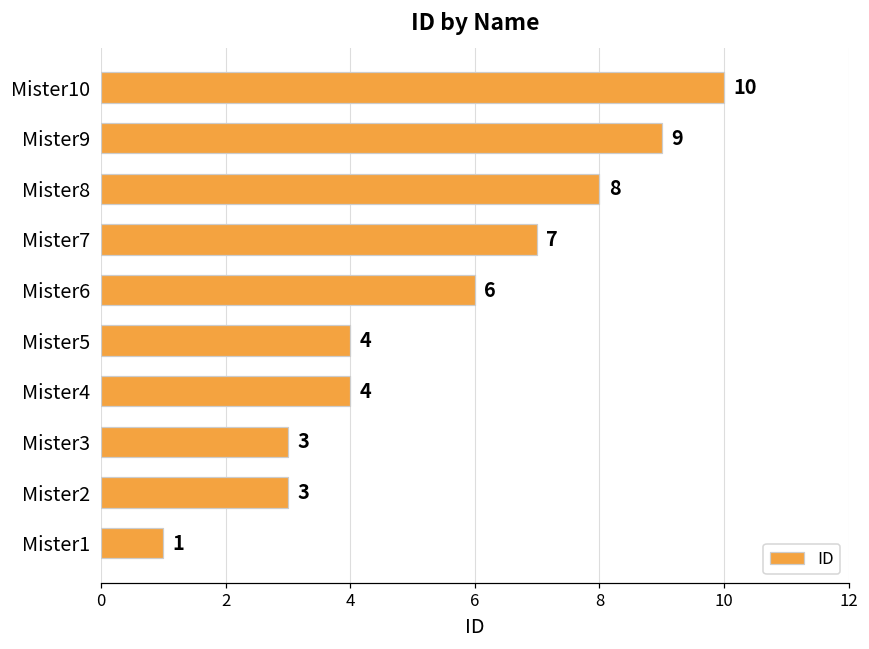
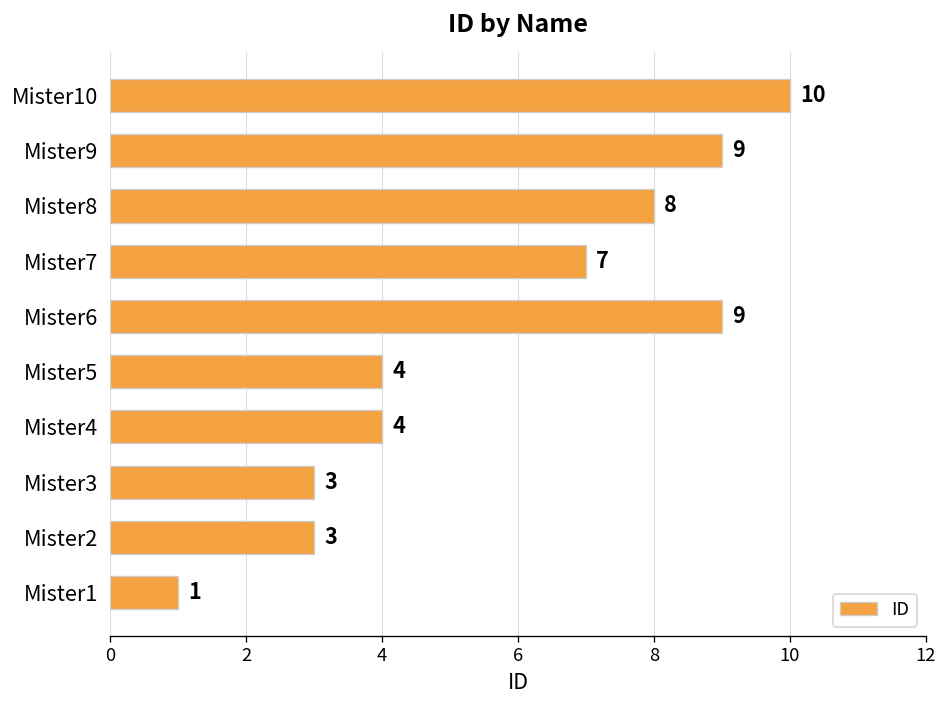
Mister6: 6 -> 9
